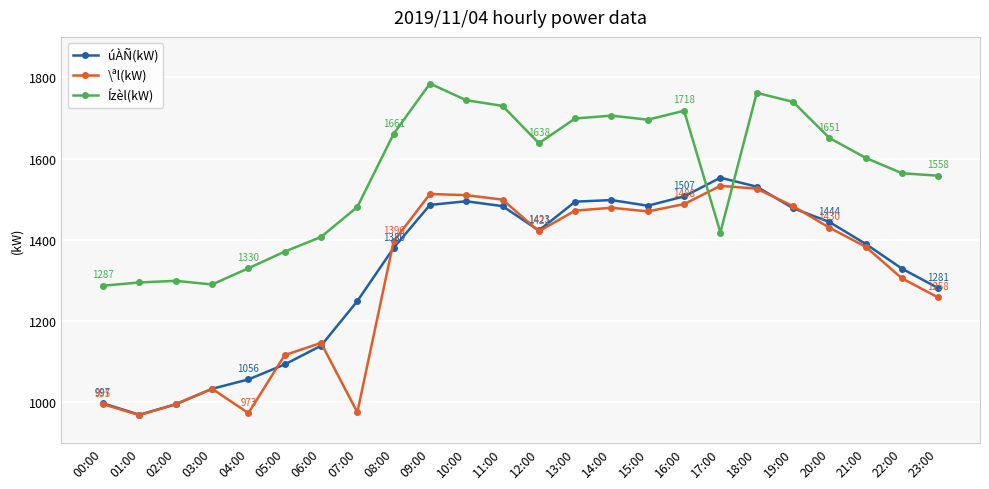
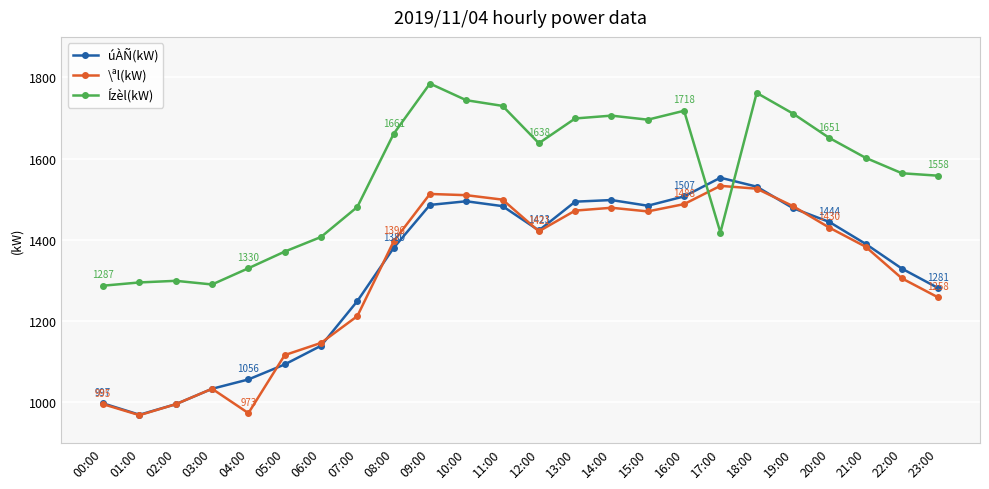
\ªl(kW), 07:00: 980 -> 1210
Ízèl(kW), 19:00: 1740 -> 1710
